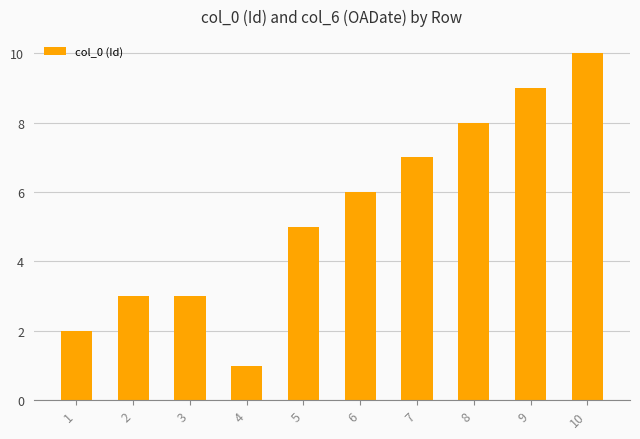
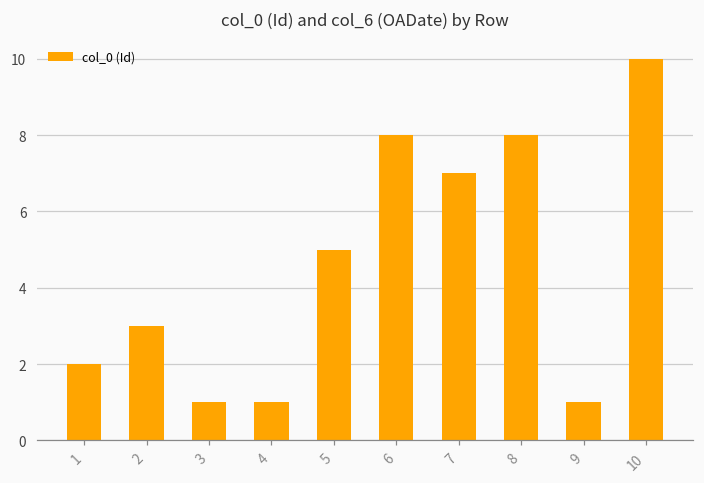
3: 3 -> 1
6: 6 -> 8
9: 9 -> 1
